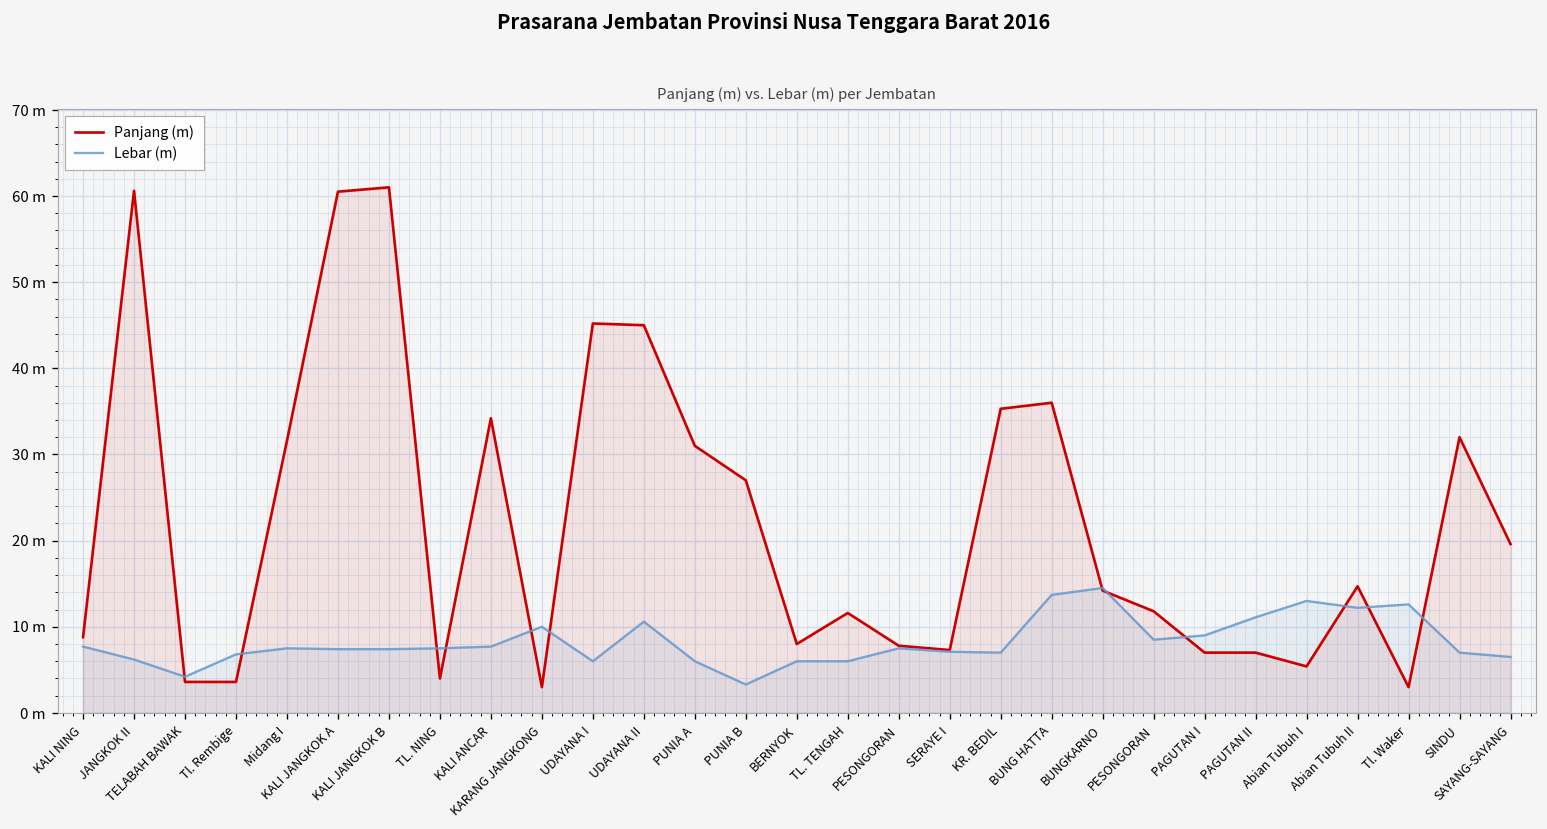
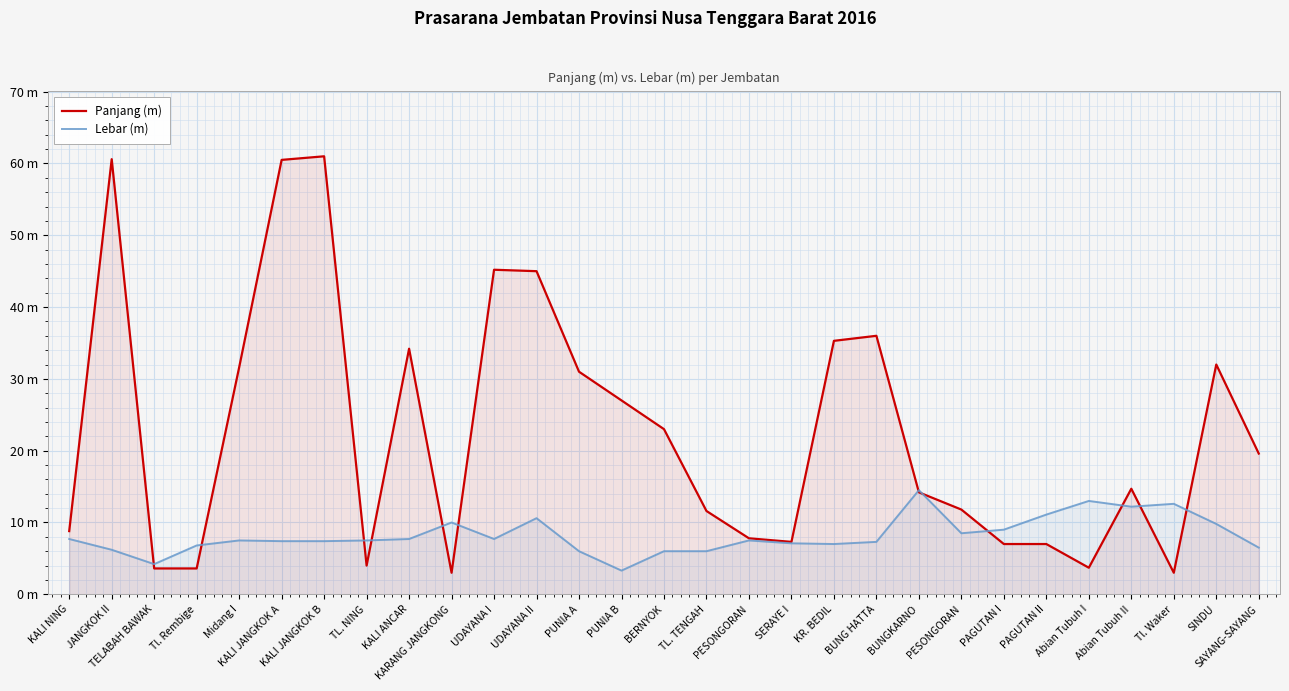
Lebar (m), UDAYANA I: 6 m -> 8 m
Panjang (m), BERNYOK: 8 m -> 23 m
Lebar (m), BUNG HATTA: 14 m -> 7 m
Panjang (m), Abian Tubuh I: 5 m -> 4 m
Lebar (m), SINDU: 7 m -> 10 m
